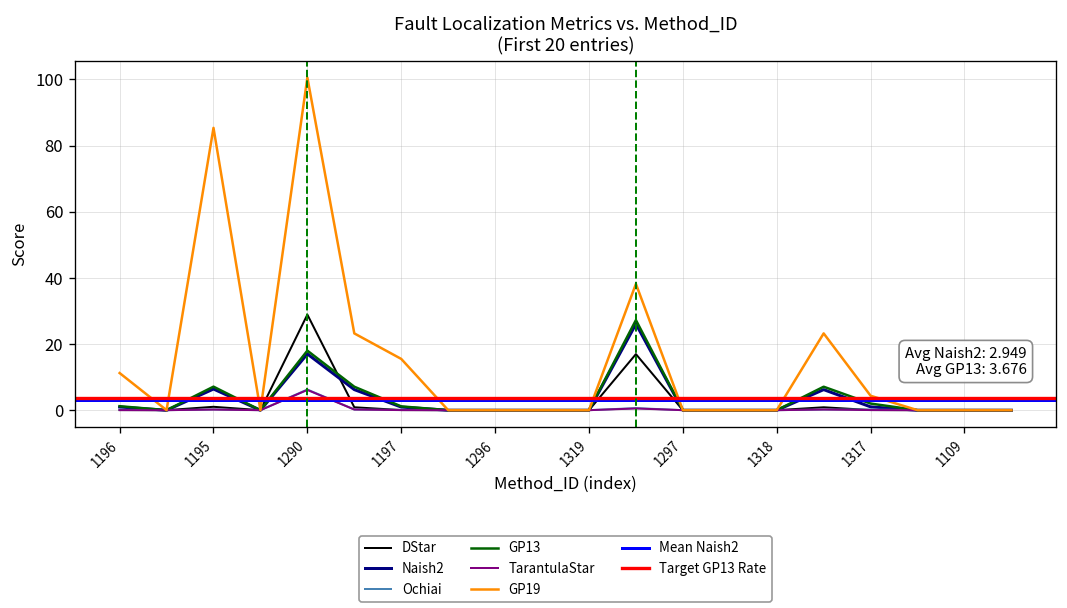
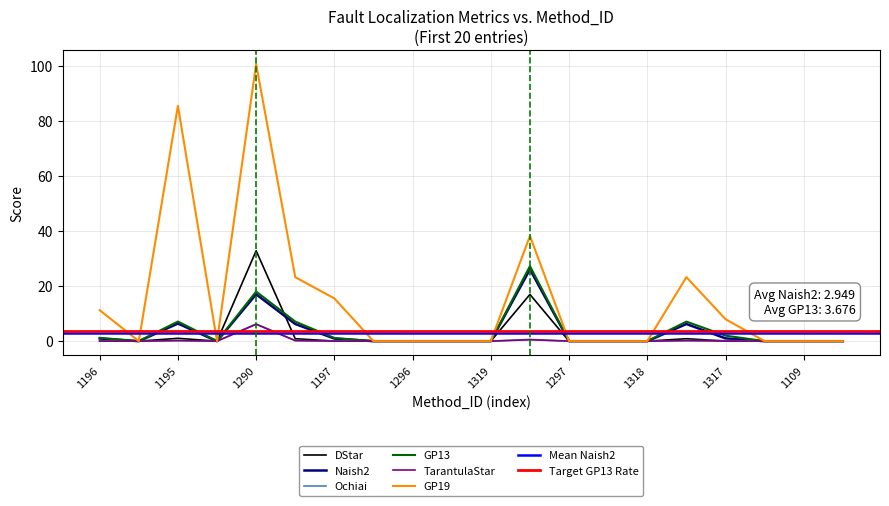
DStar, 1290: 29 -> 33
GP19, 1317: 4 -> 8
